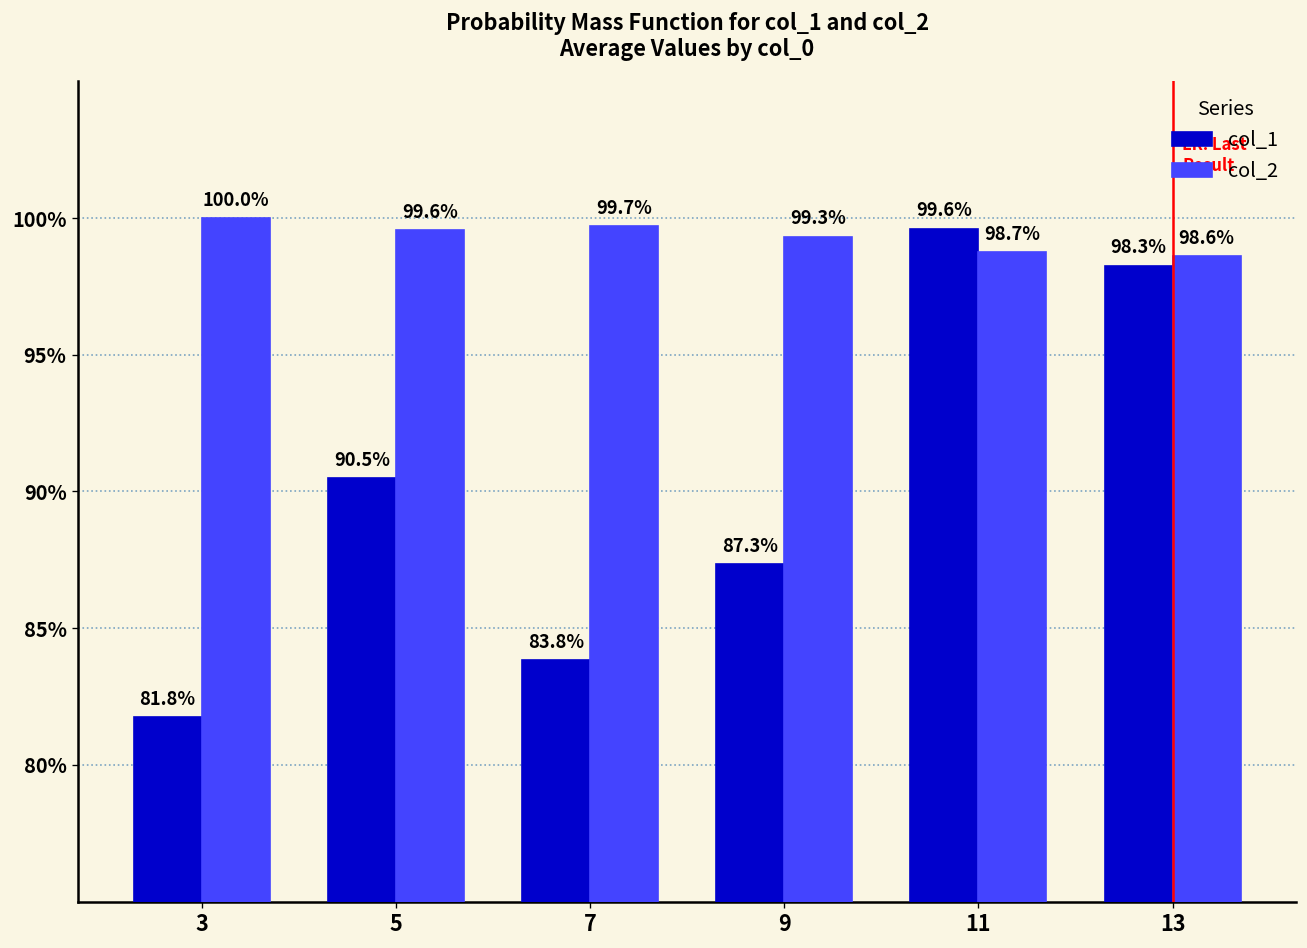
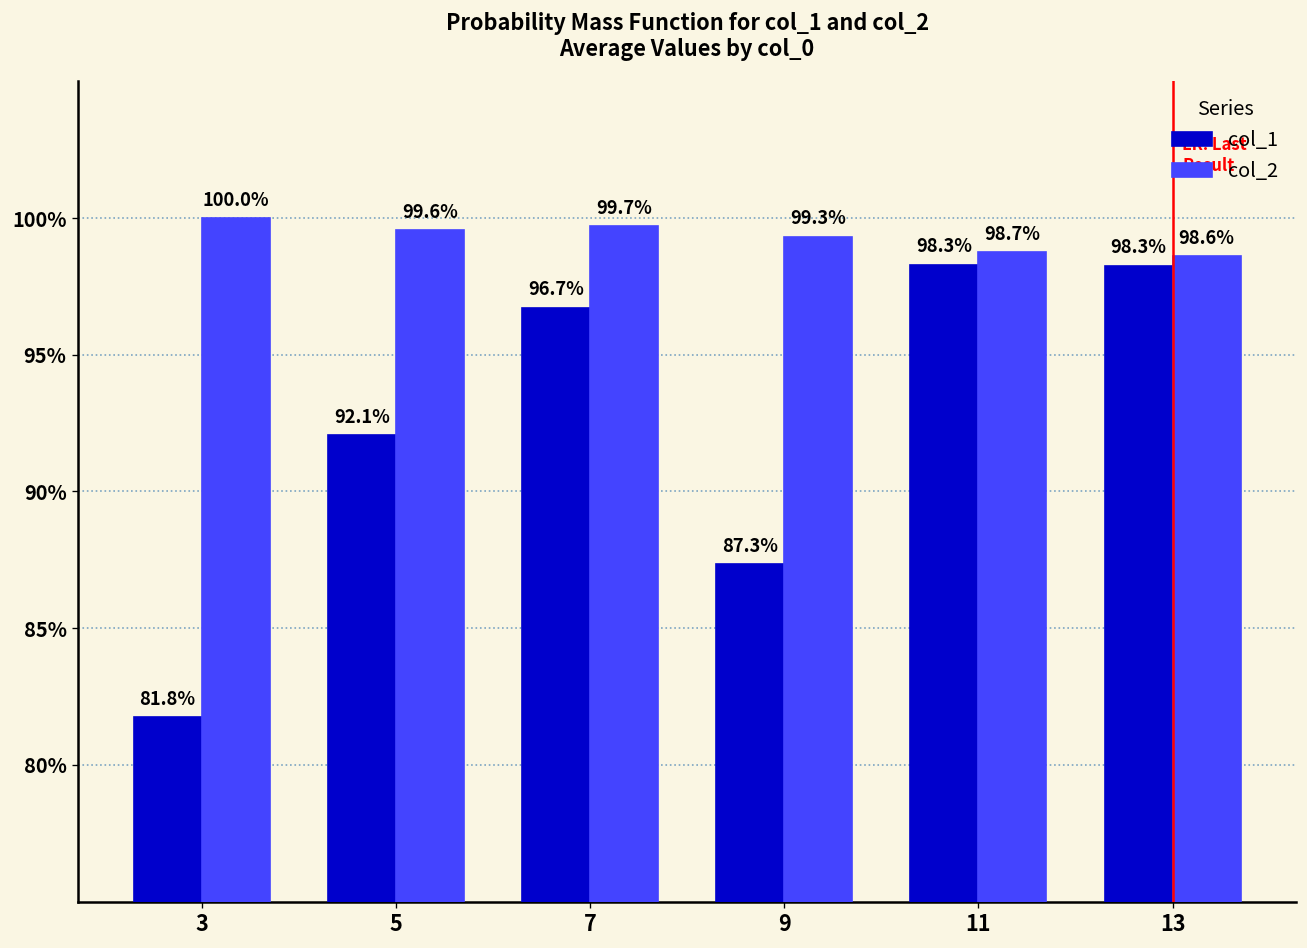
col_1, 5: 90.5% -> 92.1%
col_1, 7: 83.8% -> 96.7%
col_1, 11: 99.6% -> 98.3%
